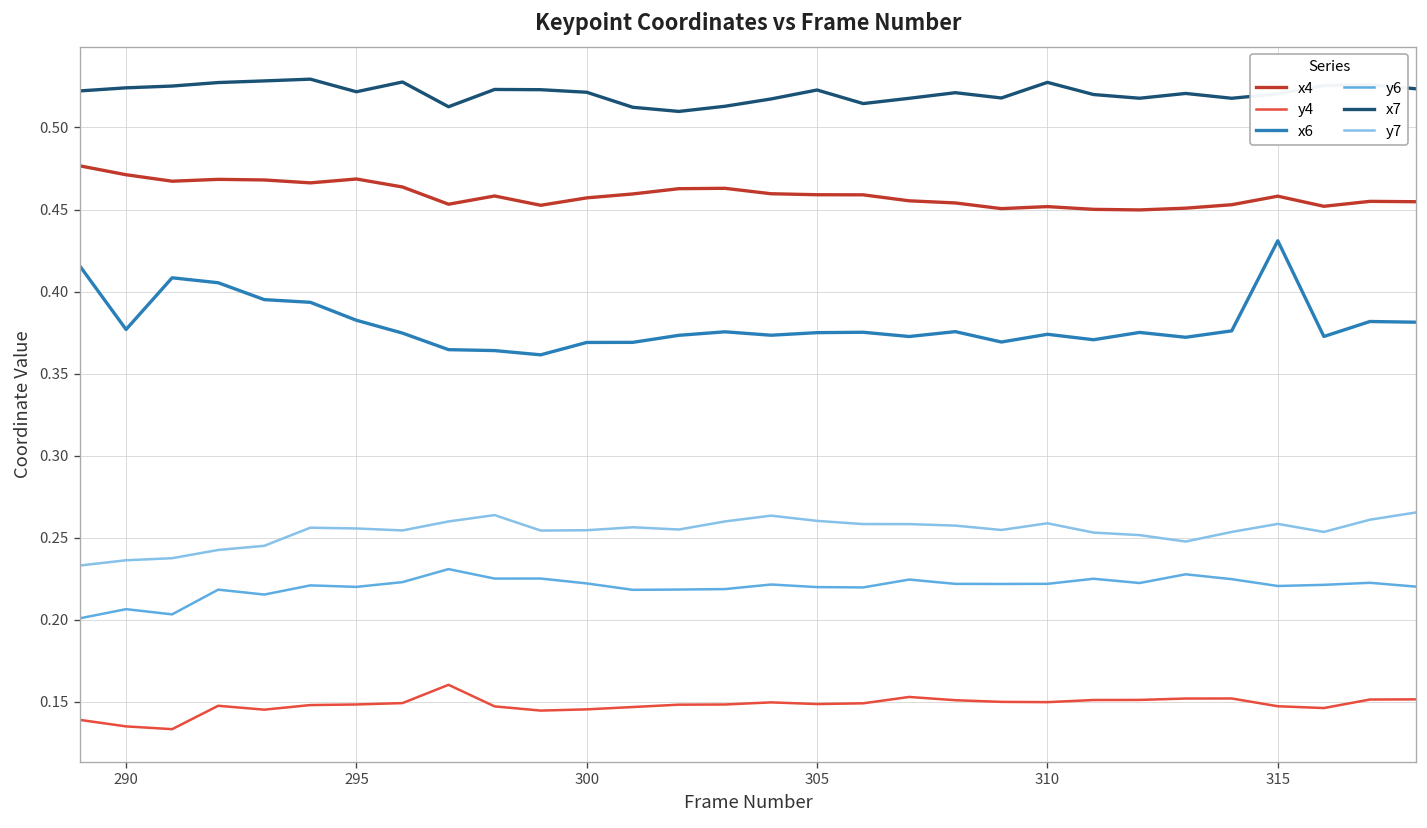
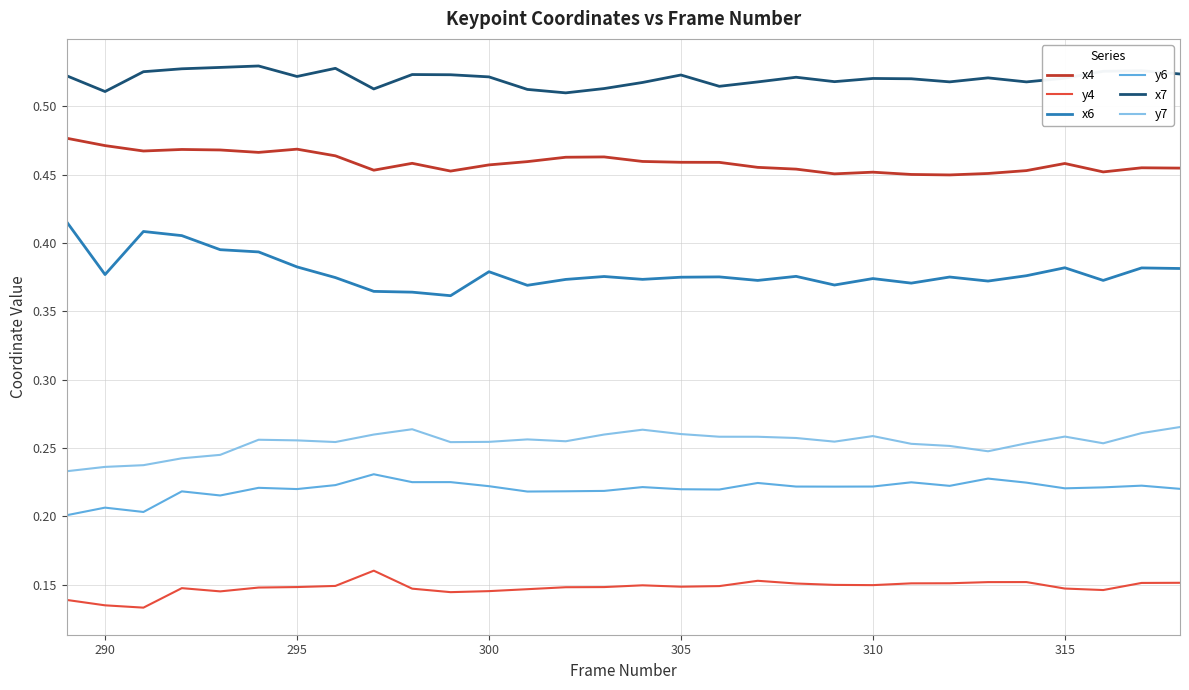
x7, 290: 0.524 -> 0.511
x6, 300: 0.369 -> 0.379
x7, 310: 0.527 -> 0.520
x6, 315: 0.431 -> 0.382
